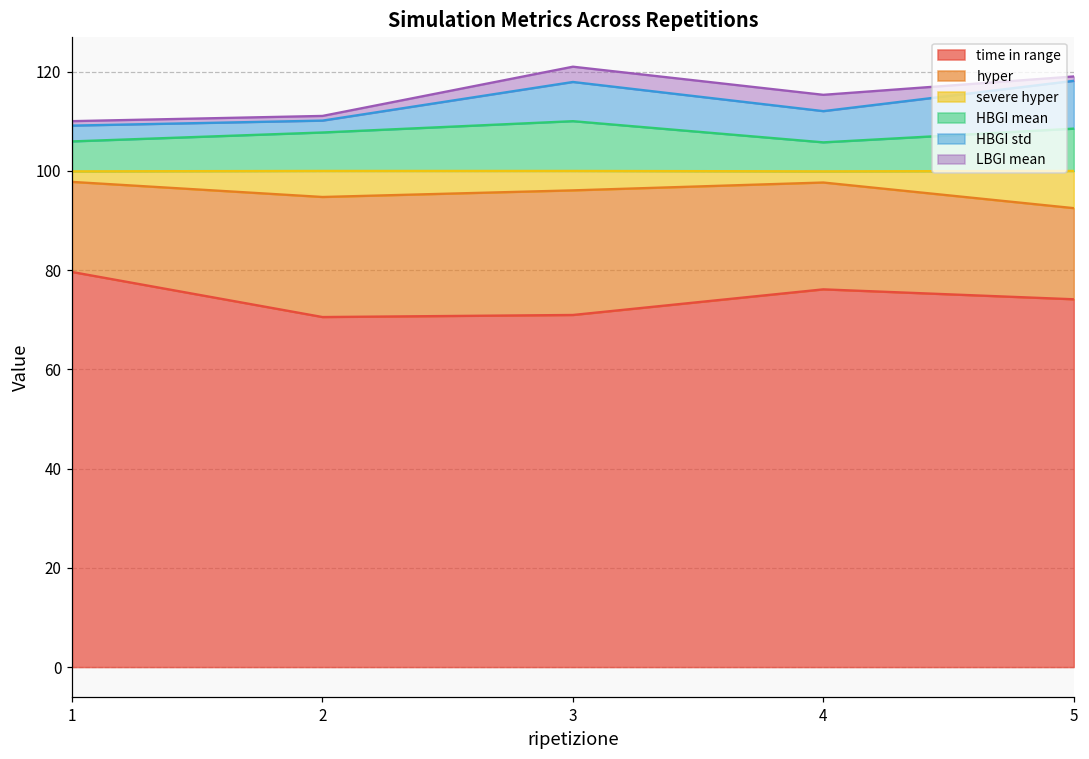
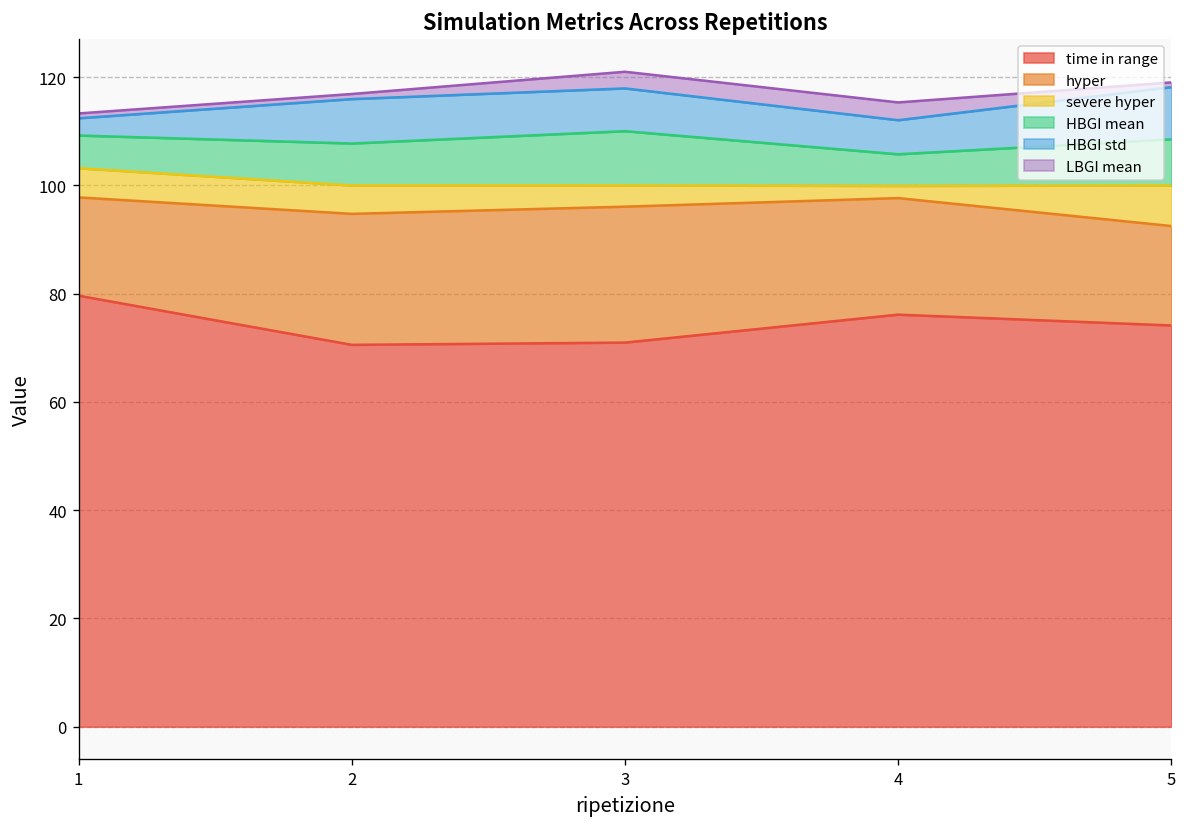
severe hyper, 1: 2 -> 5
HBGI std, 2: 2 -> 8
